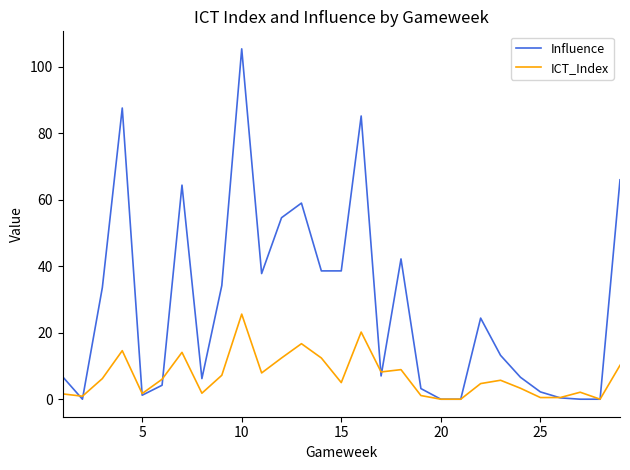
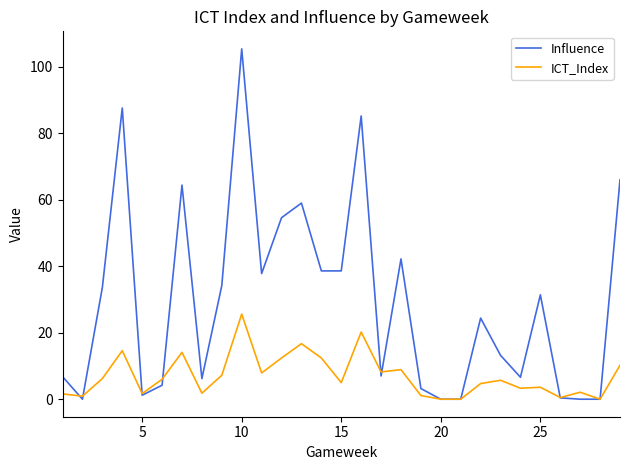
Influence, 25: 2 -> 31
ICT_Index, 25: 1 -> 4
